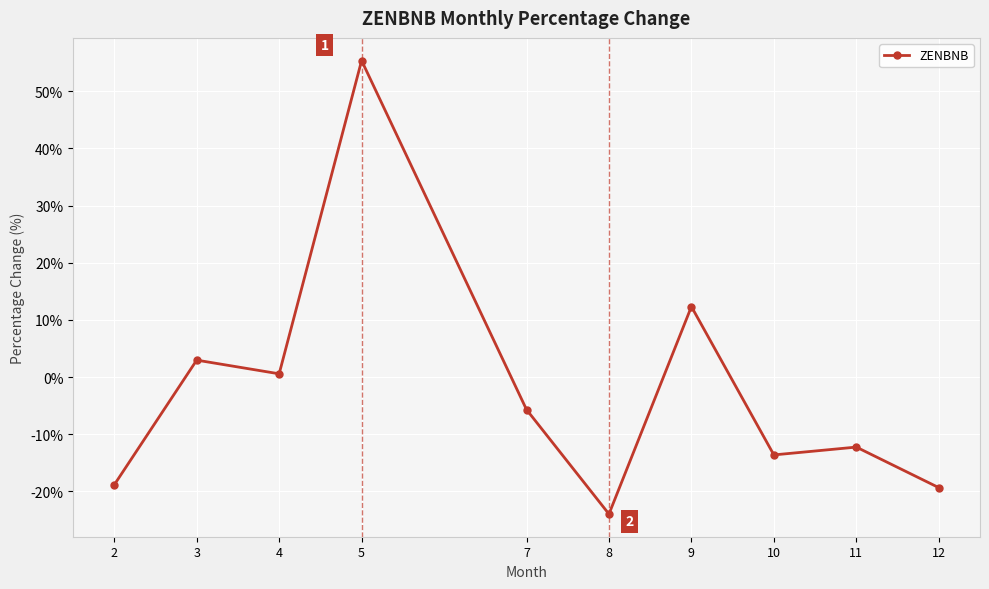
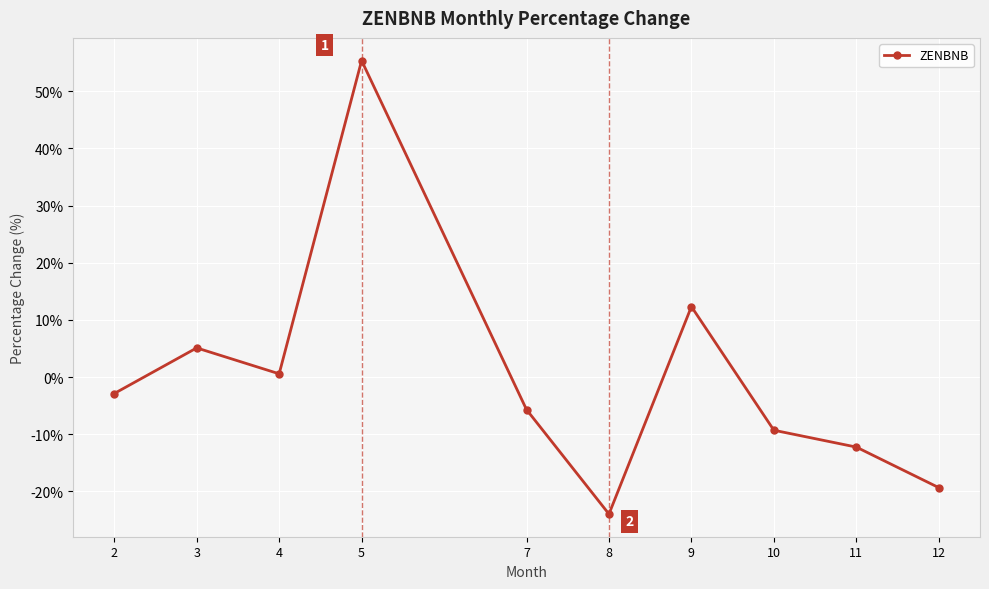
2: -19% -> -3%
3: 3% -> 5%
10: -14% -> -9%
